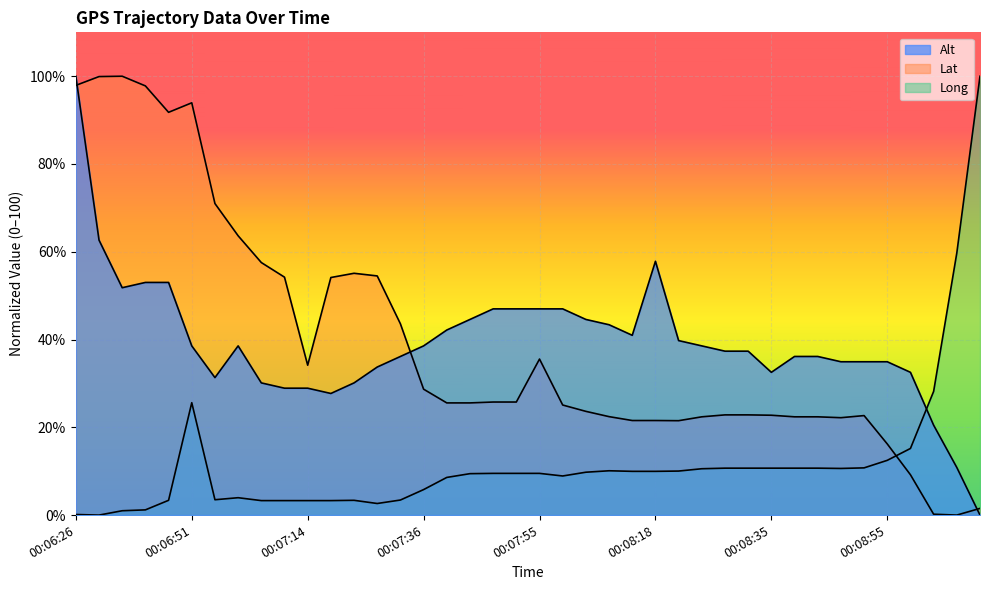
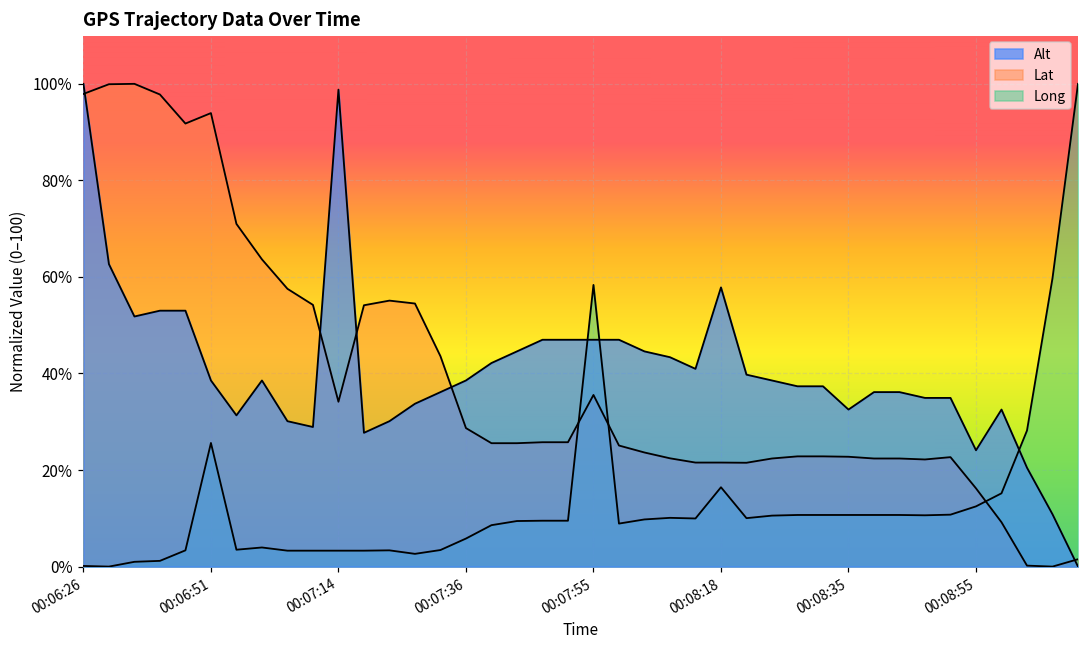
Alt, 00:07:14: 29% -> 99%
Long, 00:07:55: 10% -> 58%
Long, 00:08:18: 10% -> 16%
Alt, 00:08:55: 35% -> 24%
